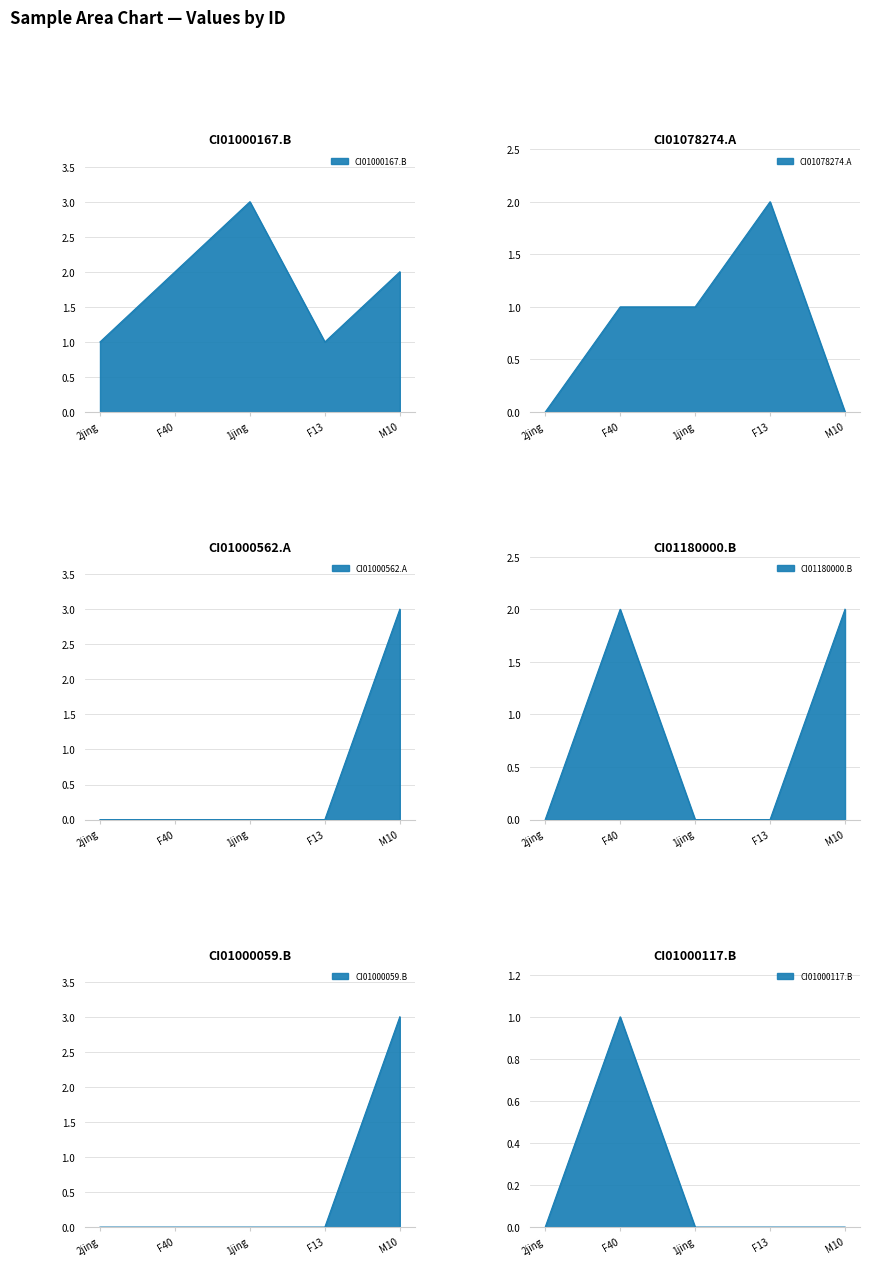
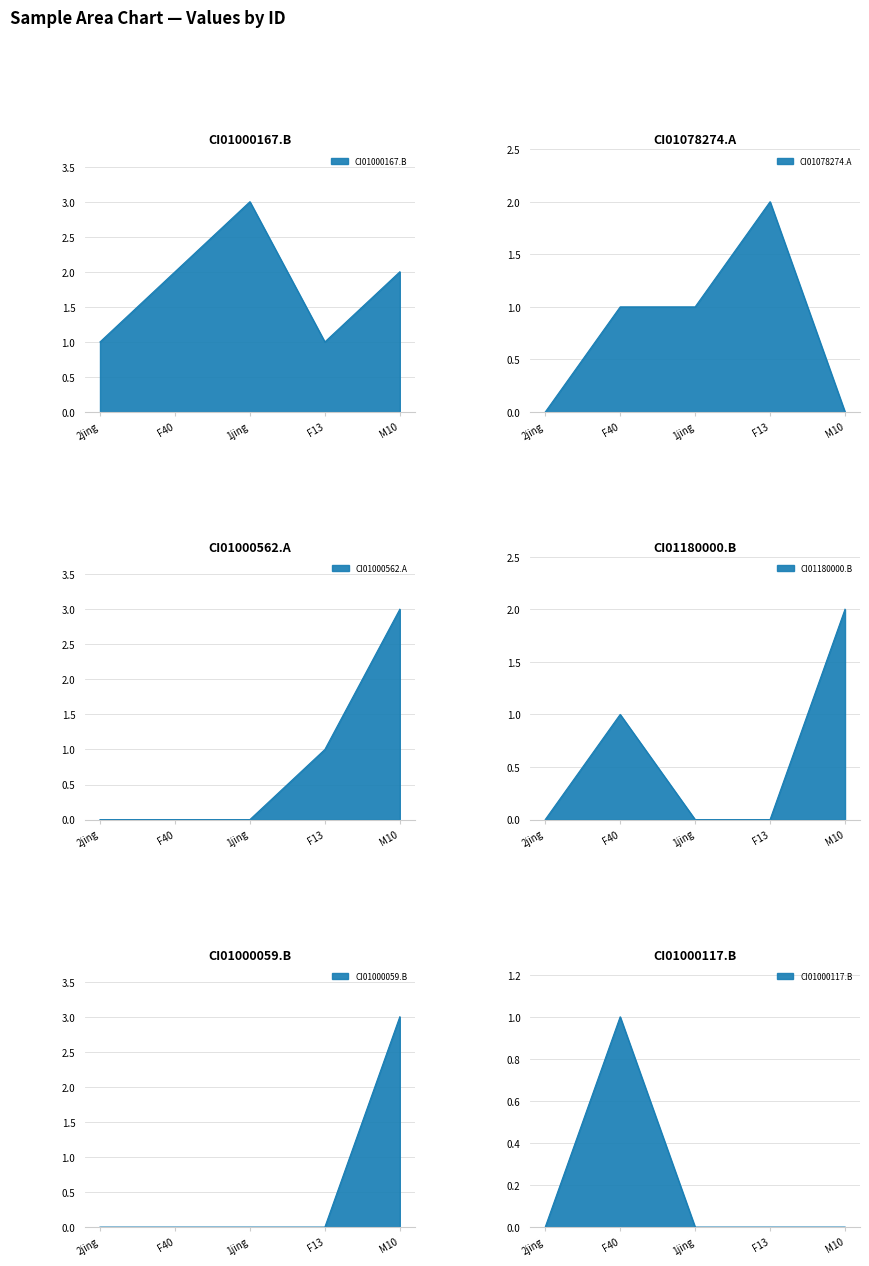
CI01000562.A, F13: 0 -> 1
CI01180000.B, F40: 2 -> 1
